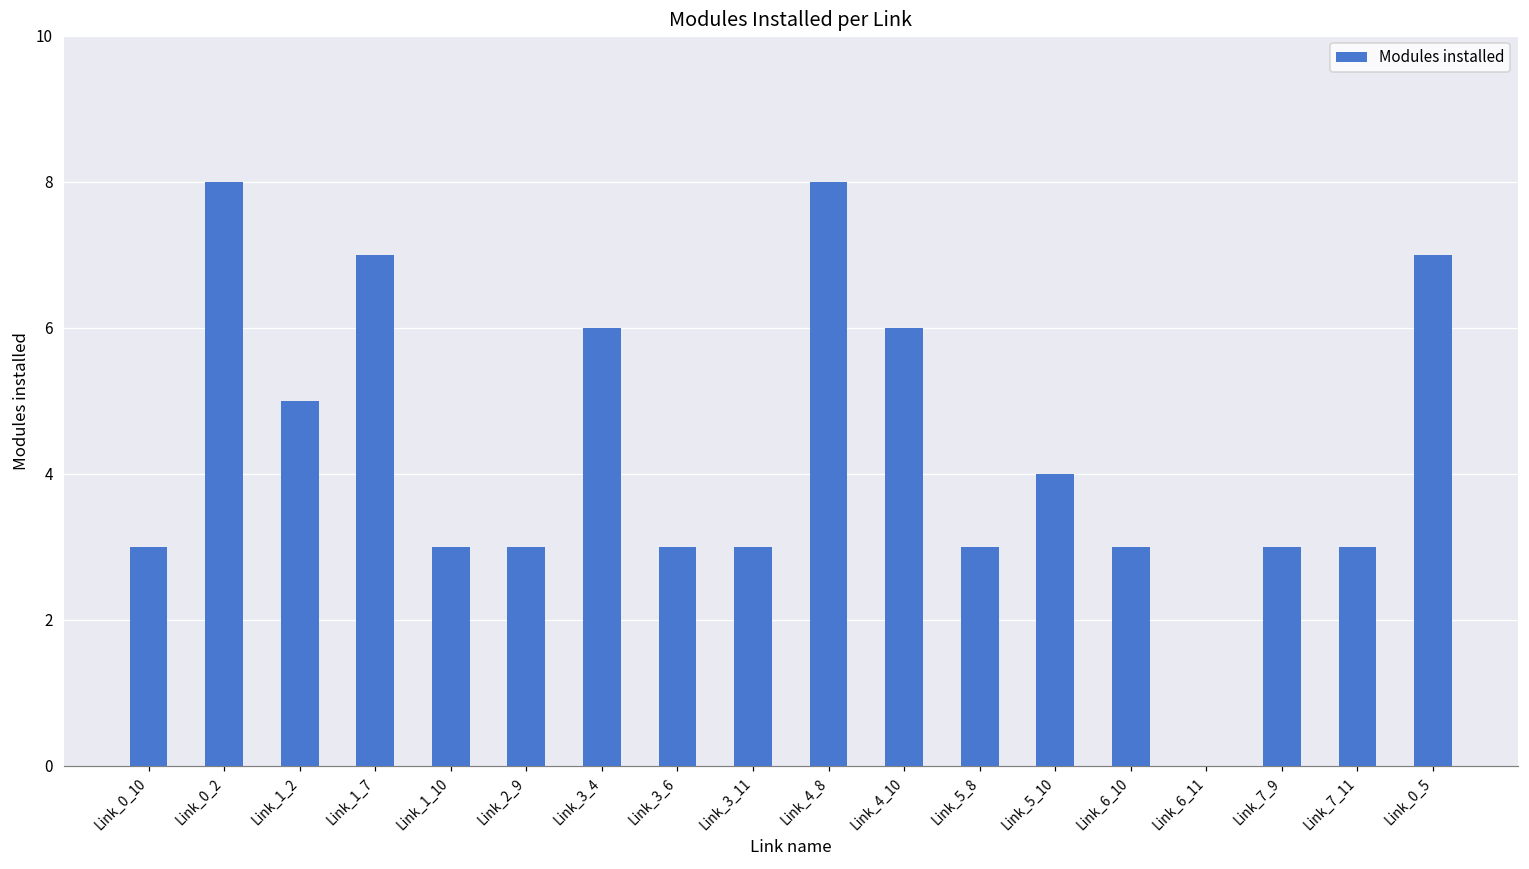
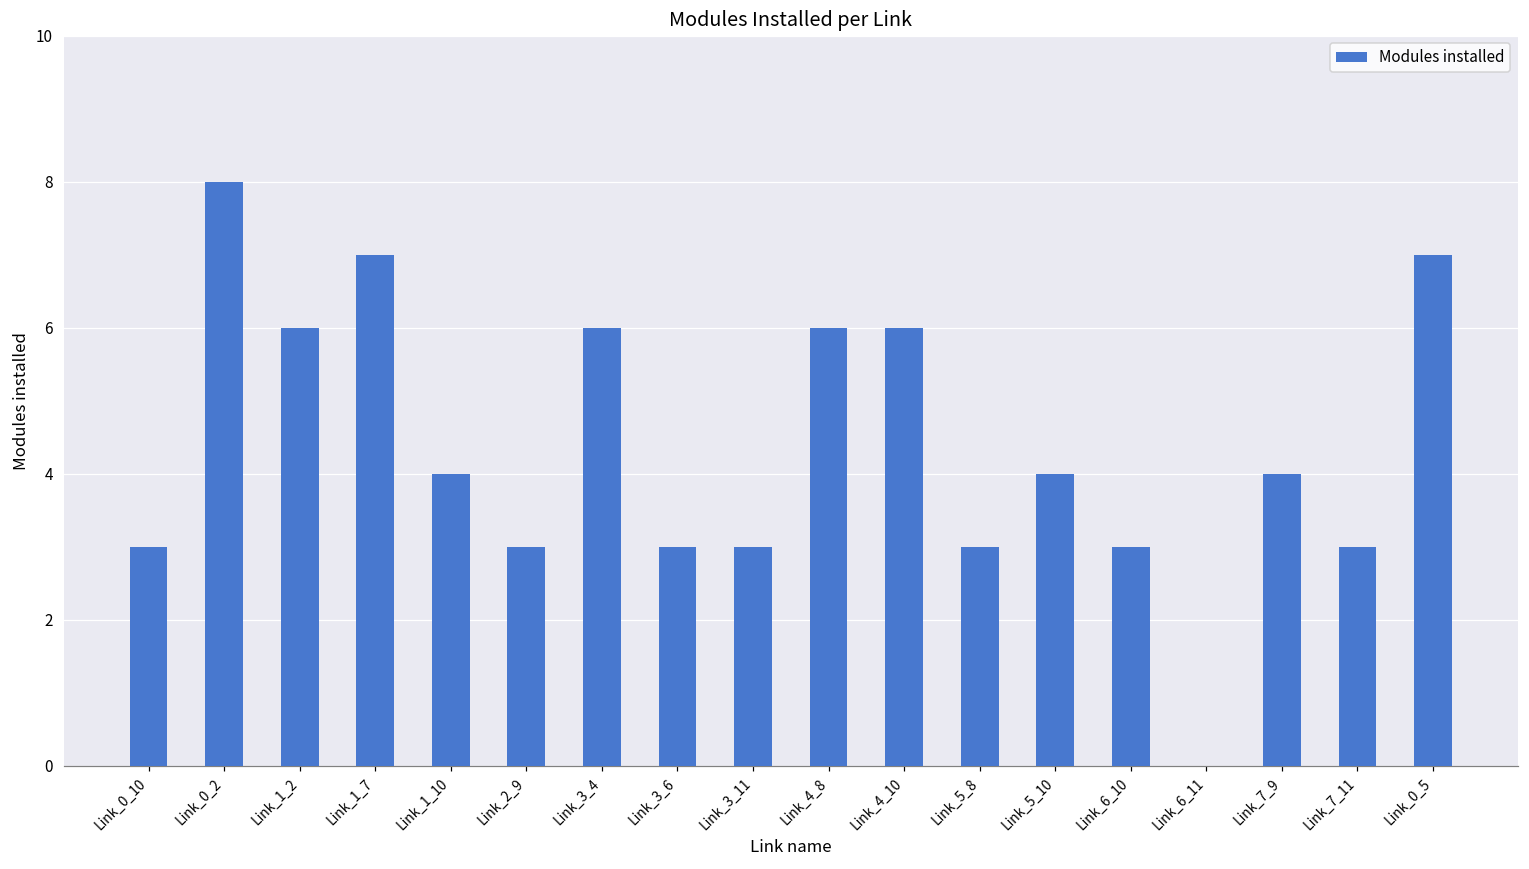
Link_1_2: 5 -> 6
Link_1_10: 3 -> 4
Link_4_8: 8 -> 6
Link_7_9: 3 -> 4
